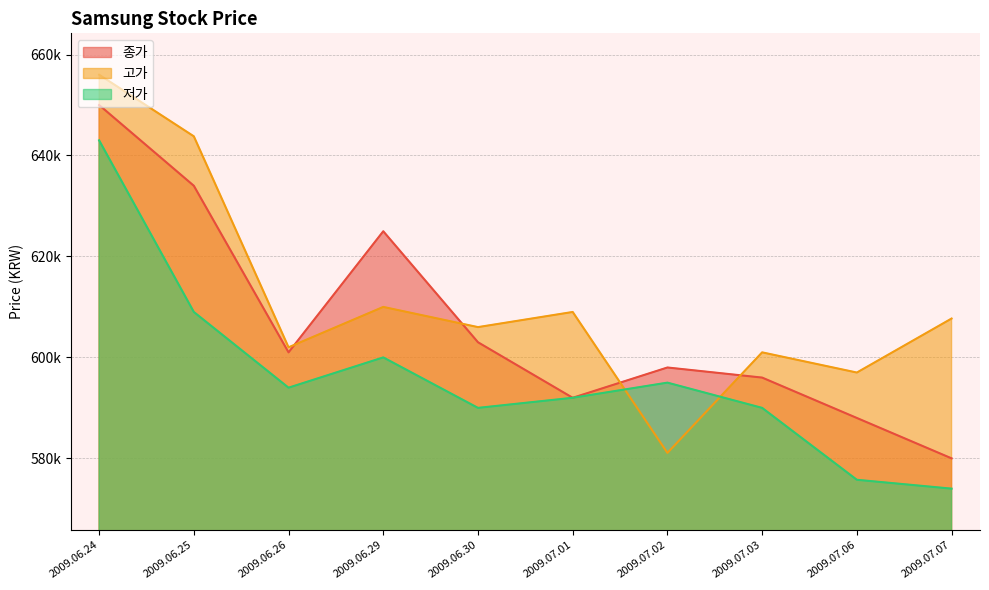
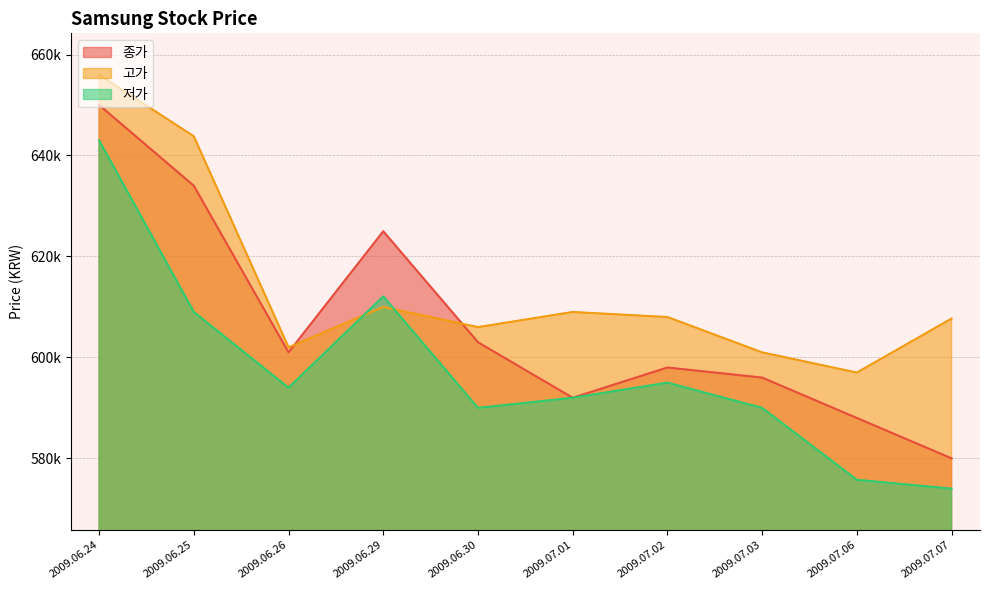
저가, 2009.06.29: 600000 -> 612000
고가, 2009.07.02: 581000 -> 608000
